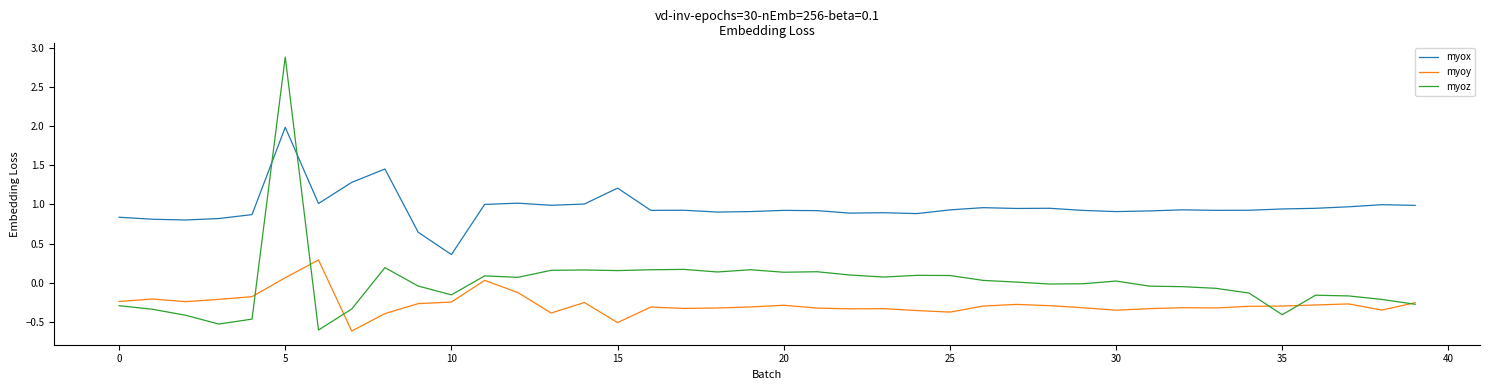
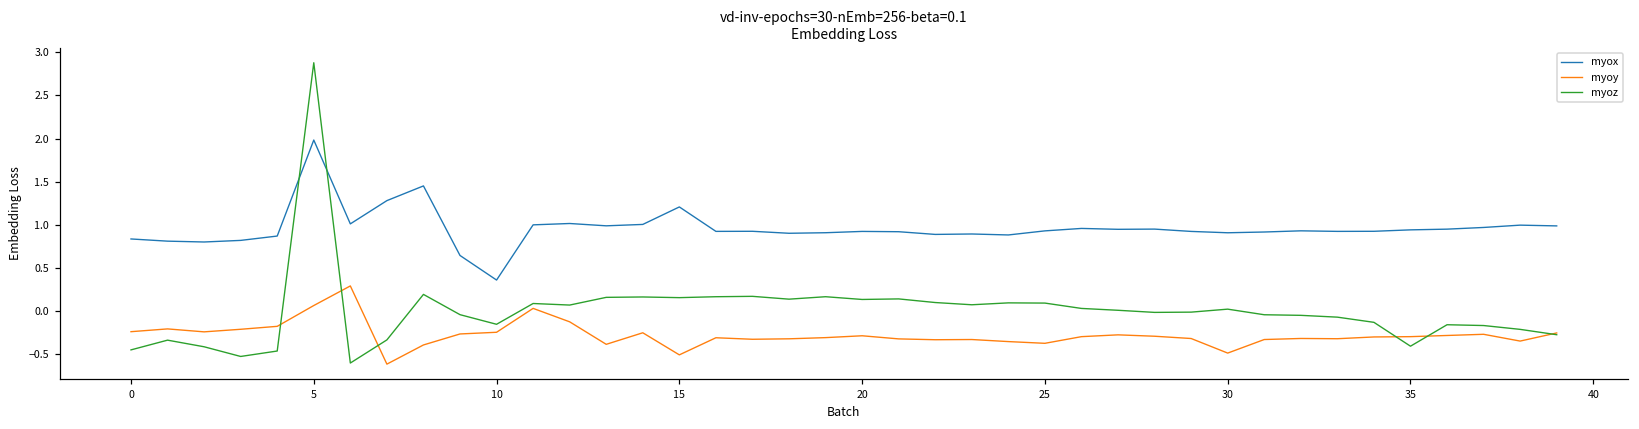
myoz, 0: -0.3 -> -0.4
myoy, 30: -0.3 -> -0.5
